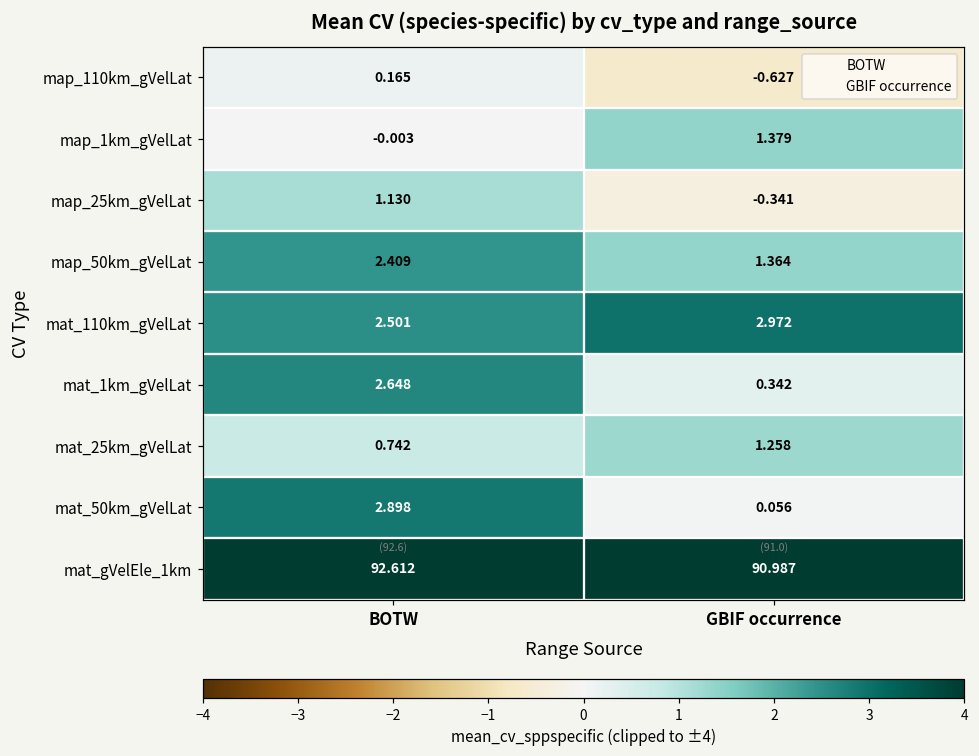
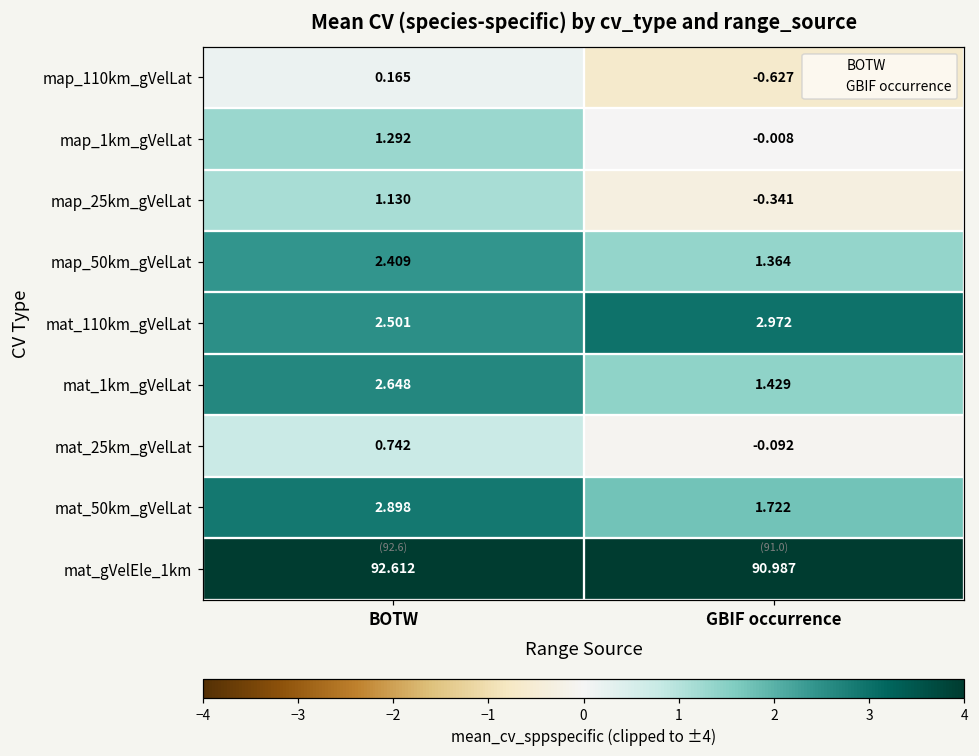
map_1km_gVelLat, BOTW: -0.003 -> 1.292
map_1km_gVelLat, GBIF occurrence: 1.379 -> -0.008
mat_1km_gVelLat, GBIF occurrence: 0.342 -> 1.429
mat_25km_gVelLat, GBIF occurrence: 1.258 -> -0.092
mat_50km_gVelLat, GBIF occurrence: 0.056 -> 1.722
